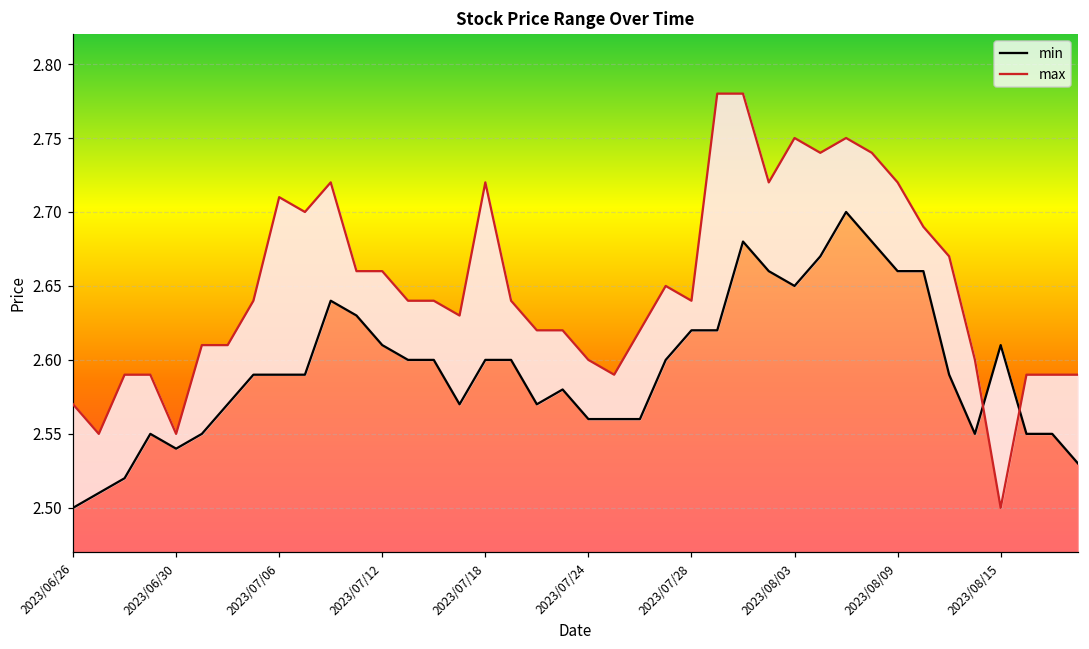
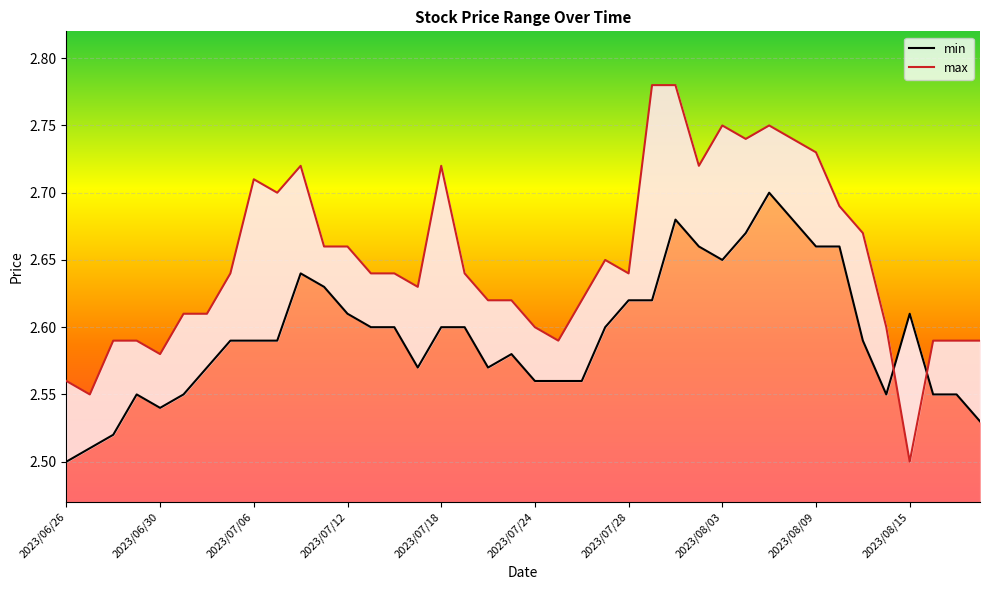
max, 2023/06/26: 2.57 -> 2.56
max, 2023/06/30: 2.55 -> 2.58
max, 2023/08/09: 2.72 -> 2.73
